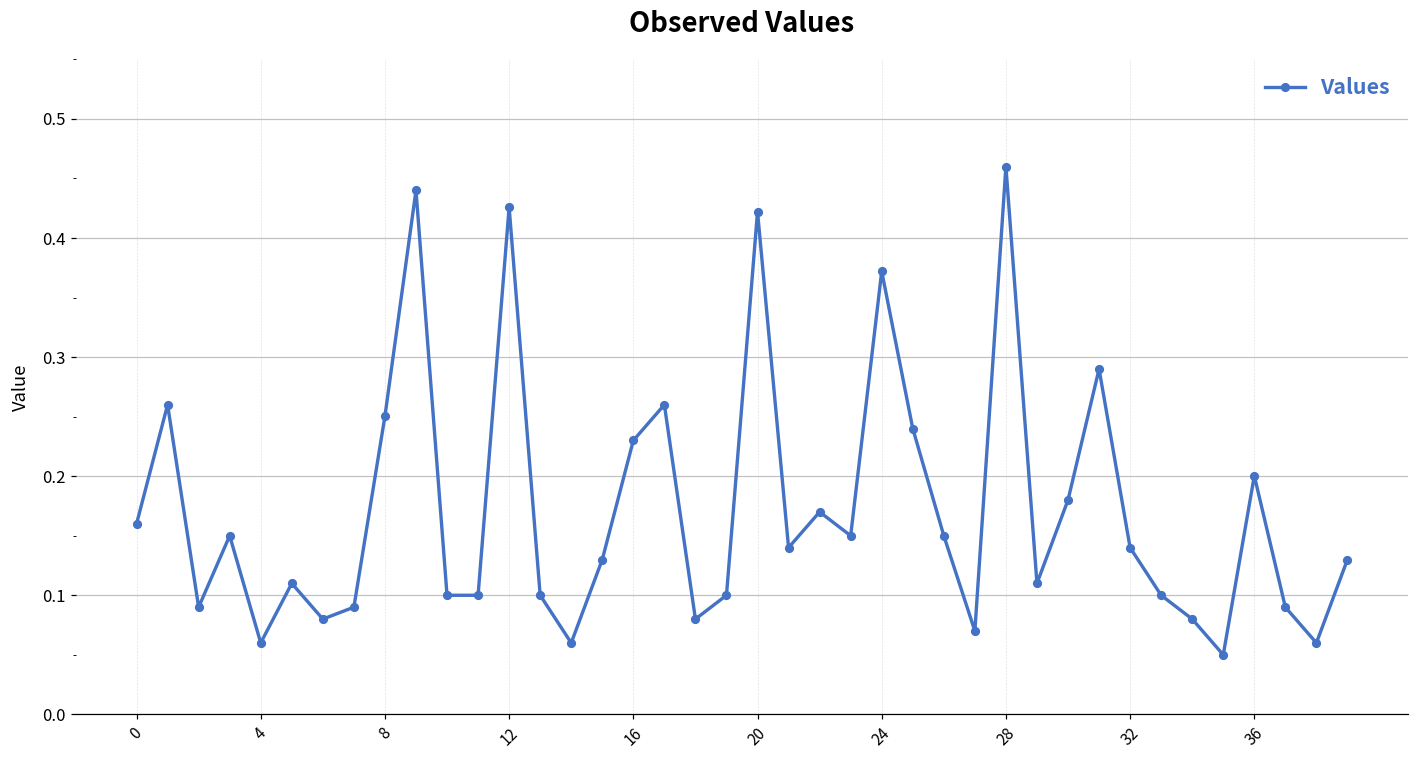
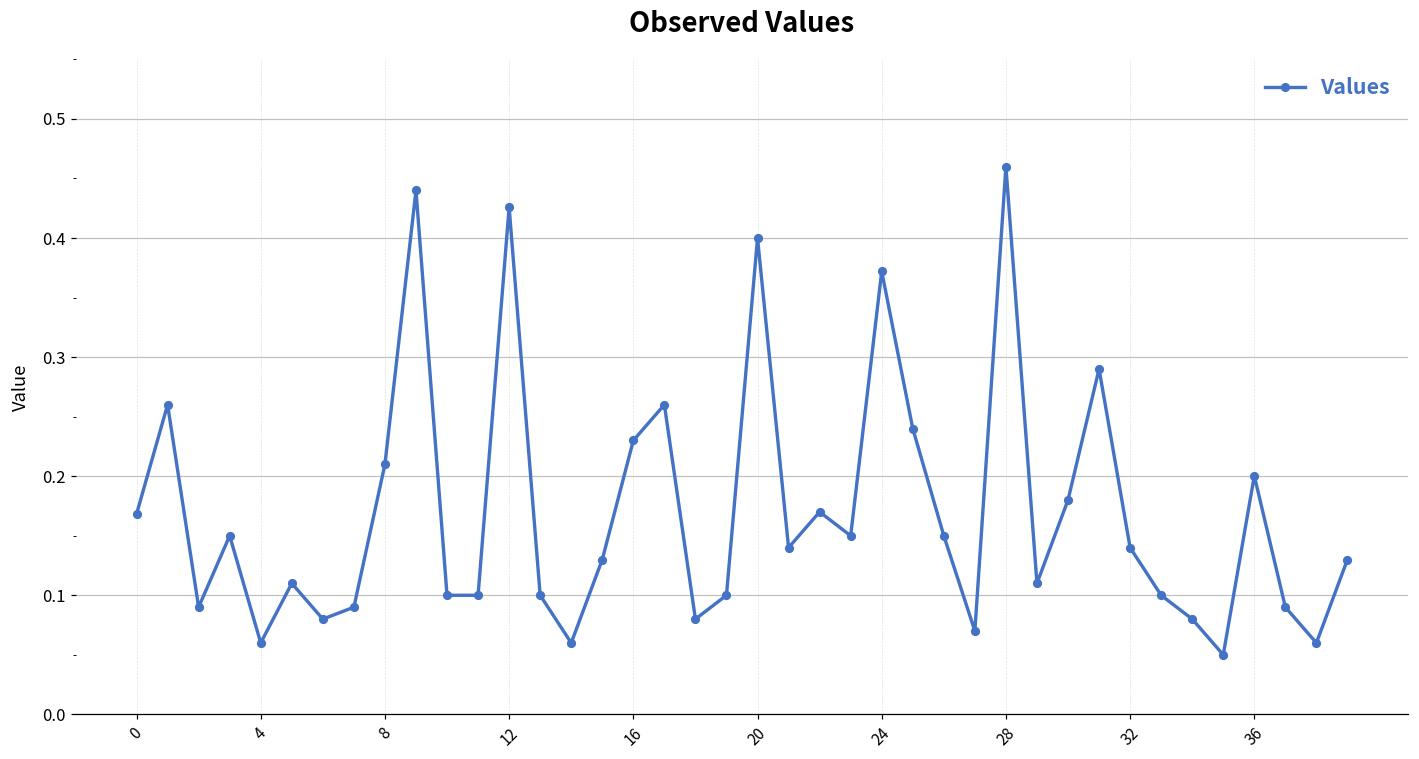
0: 0.160 -> 0.168
8: 0.250 -> 0.210
20: 0.422 -> 0.400
